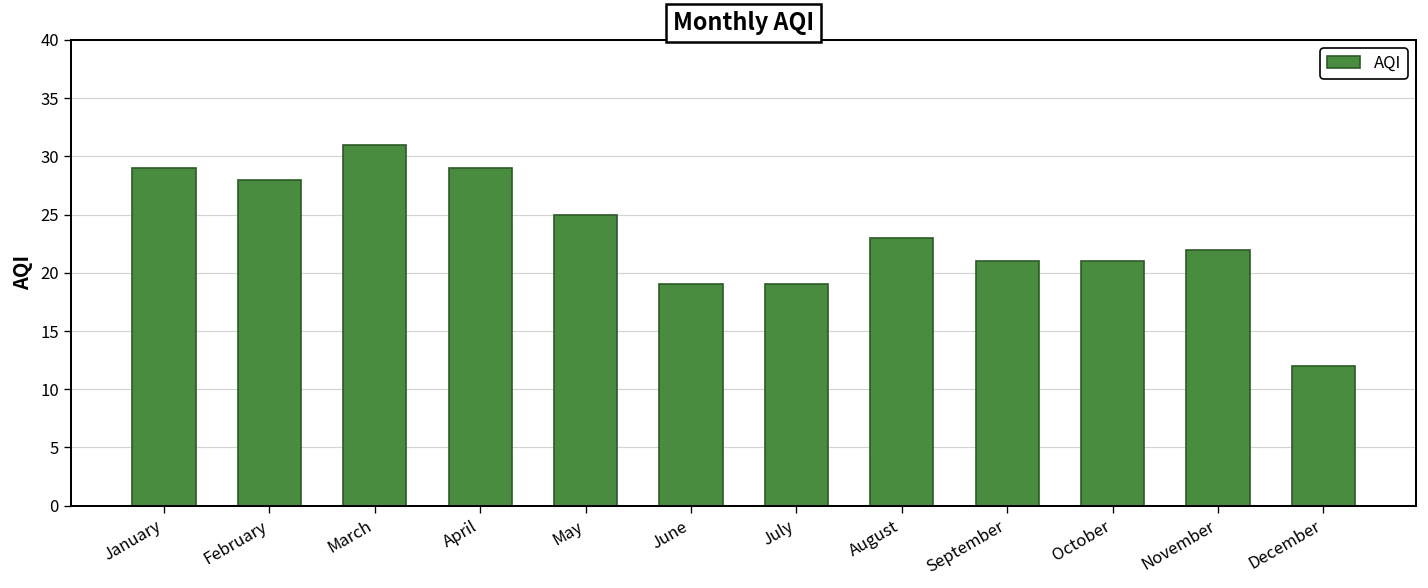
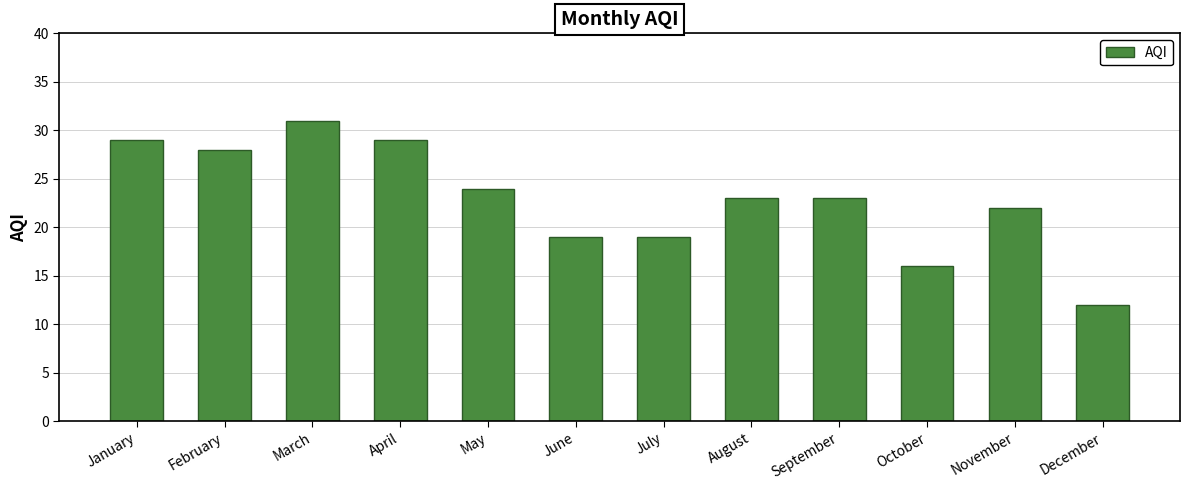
May: 25 -> 24
September: 21 -> 23
October: 21 -> 16
